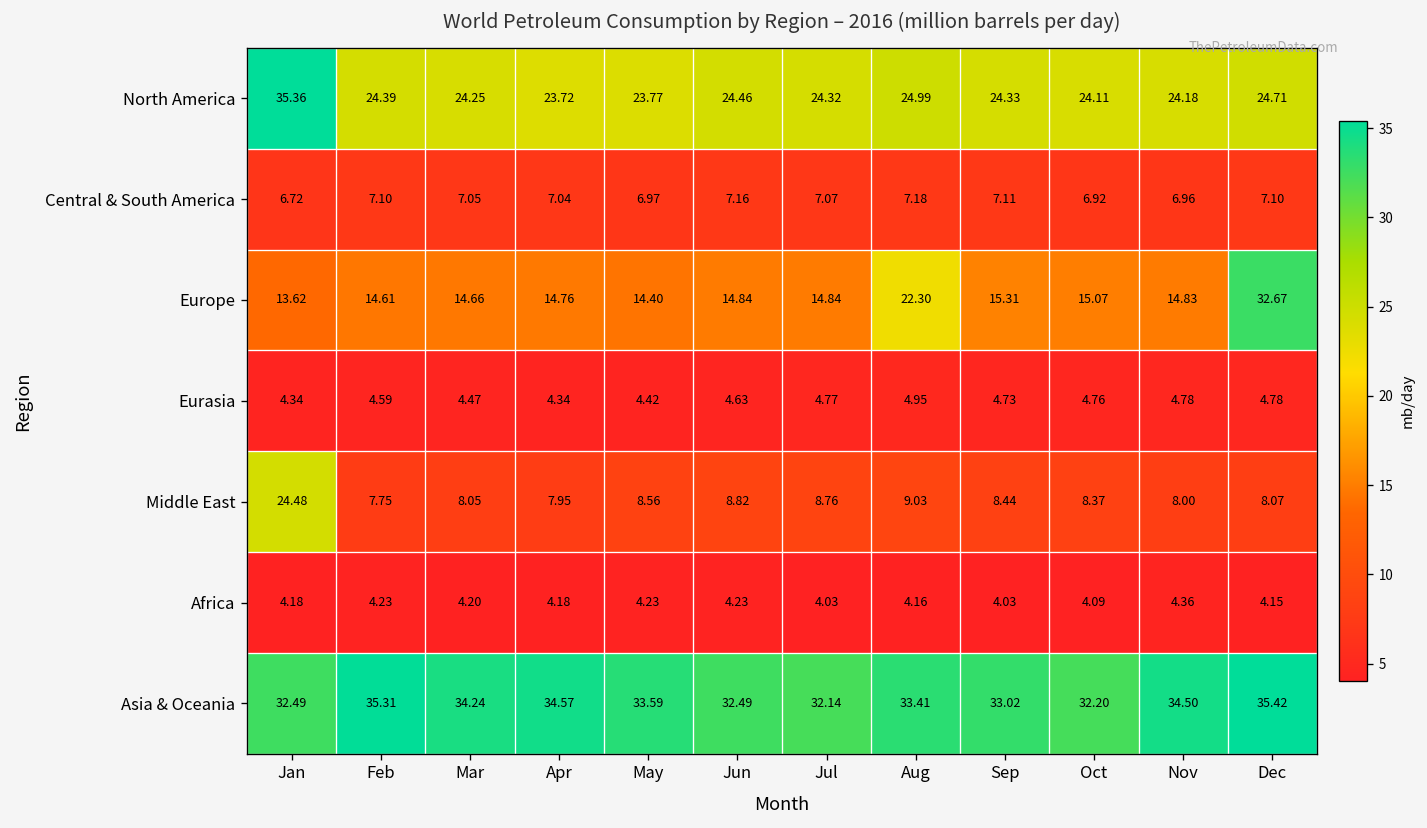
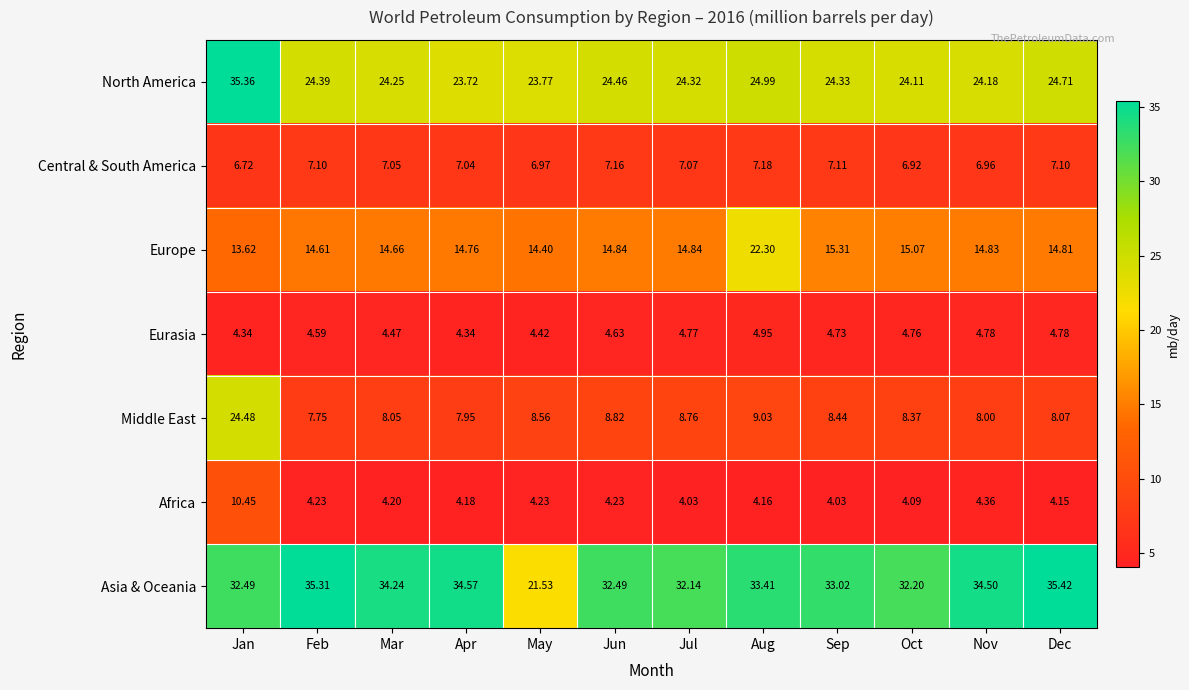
Europe, Dec: 32.67 -> 14.81
Africa, Jan: 4.18 -> 10.45
Asia & Oceania, May: 33.59 -> 21.53
